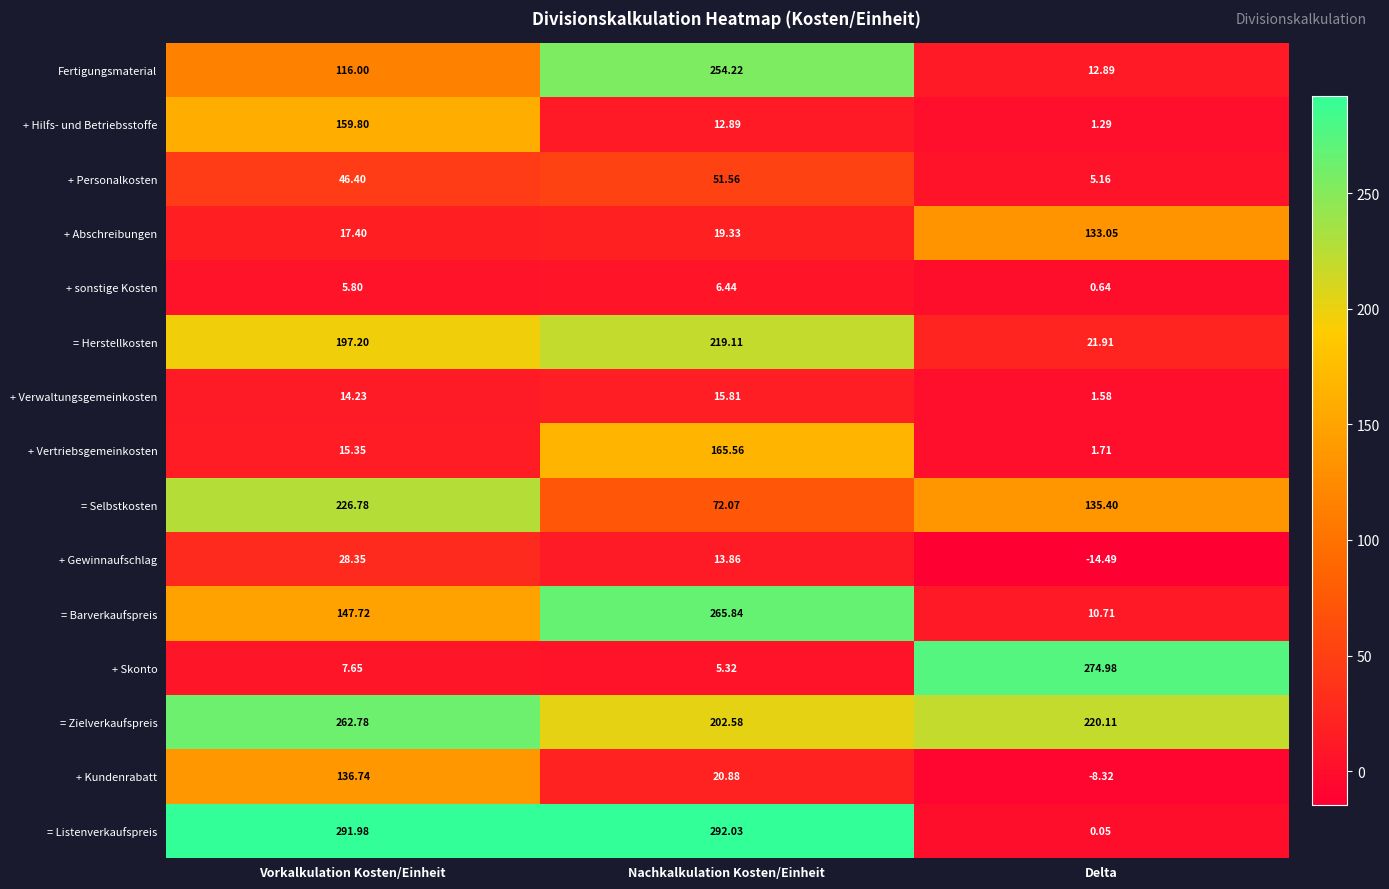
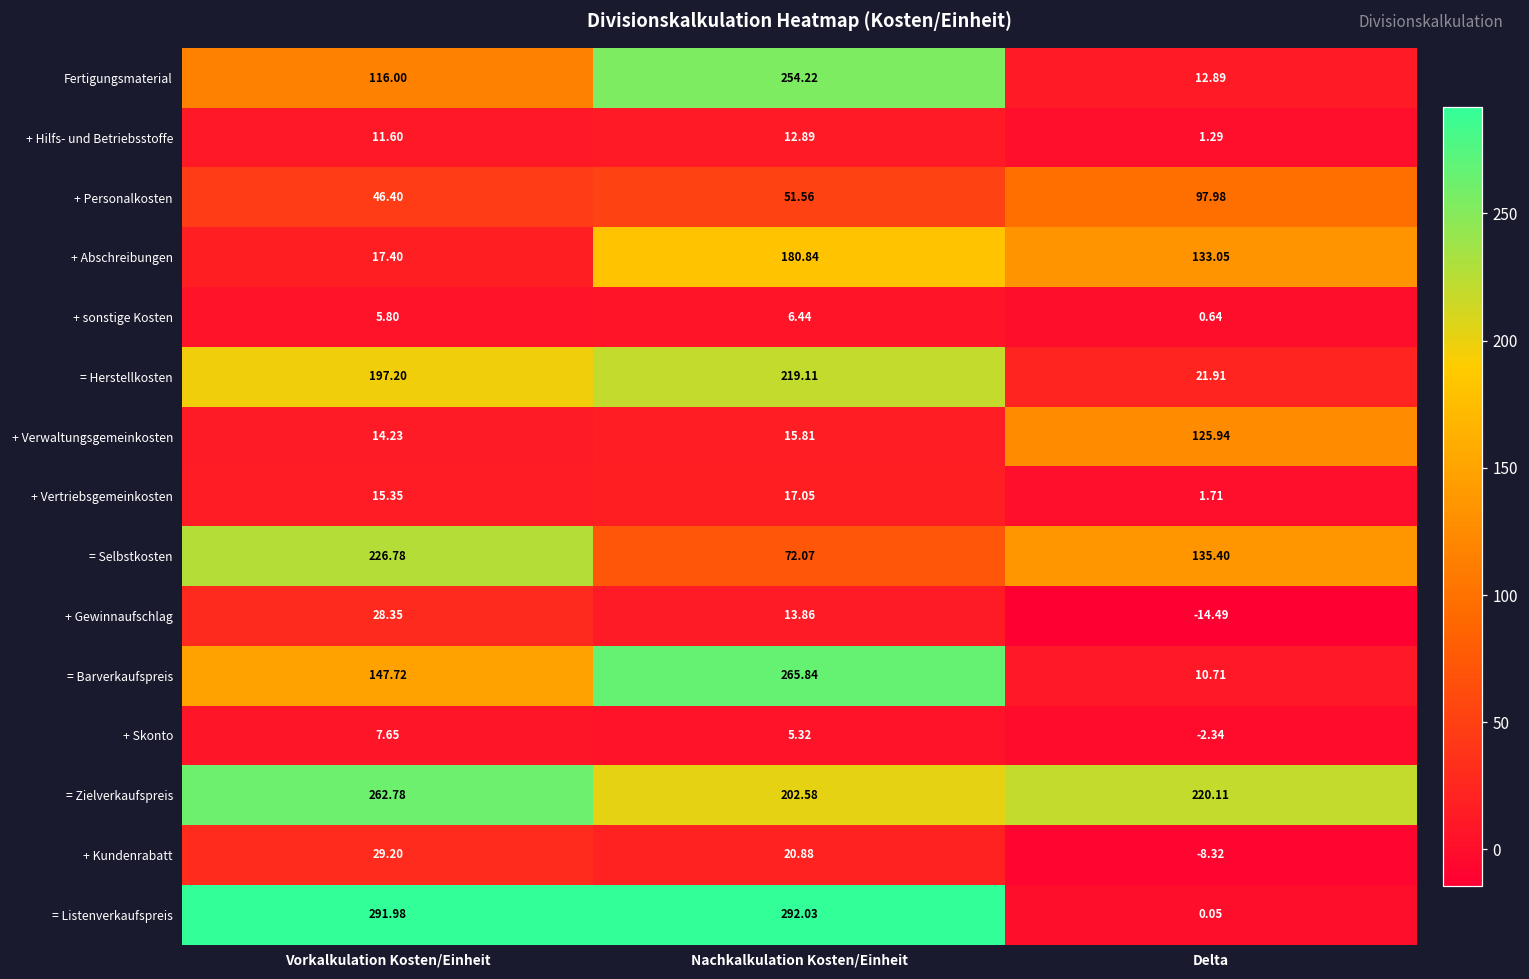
+ Hilfs- und Betriebsstoffe, Vorkalkulation Kosten/Einheit: 159.80 -> 11.60
+ Personalkosten, Delta: 5.16 -> 97.98
+ Abschreibungen, Nachkalkulation Kosten/Einheit: 19.33 -> 180.84
+ Verwaltungsgemeinkosten, Delta: 1.58 -> 125.94
+ Vertriebsgemeinkosten, Nachkalkulation Kosten/Einheit: 165.56 -> 17.05
+ Skonto, Delta: 274.98 -> -2.34
+ Kundenrabatt, Vorkalkulation Kosten/Einheit: 136.74 -> 29.20
